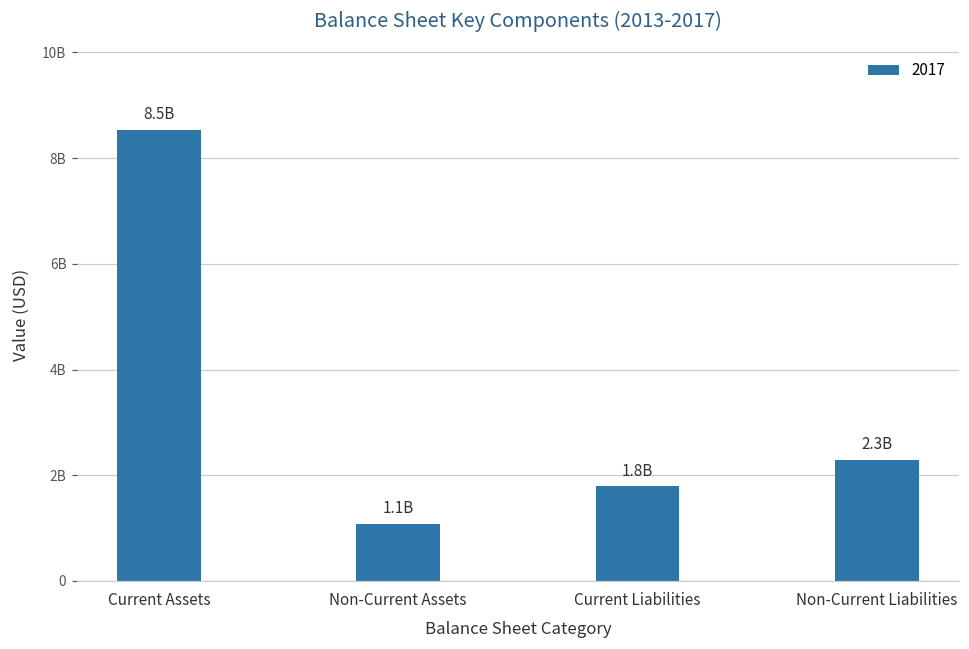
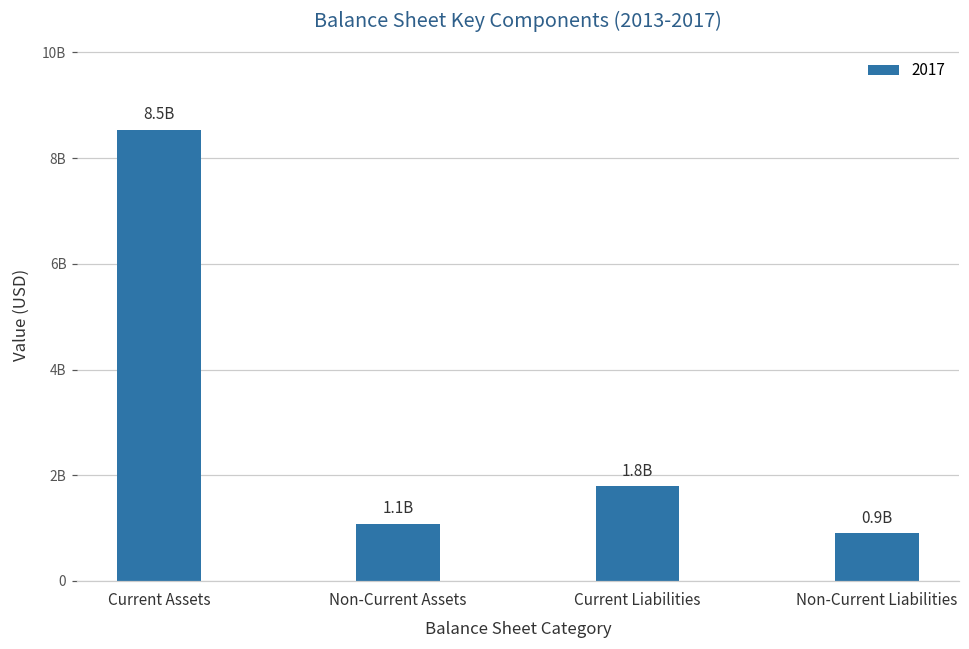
Non-Current Liabilities: 2.3B -> 0.9B
